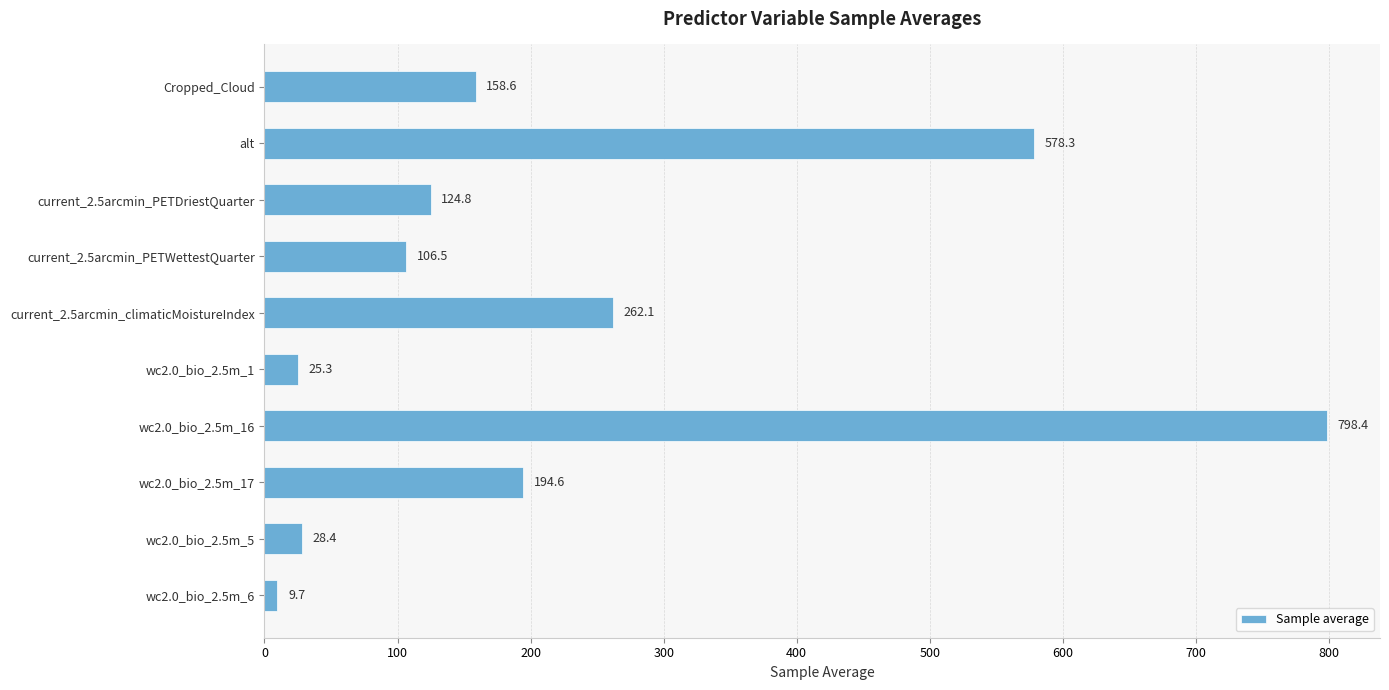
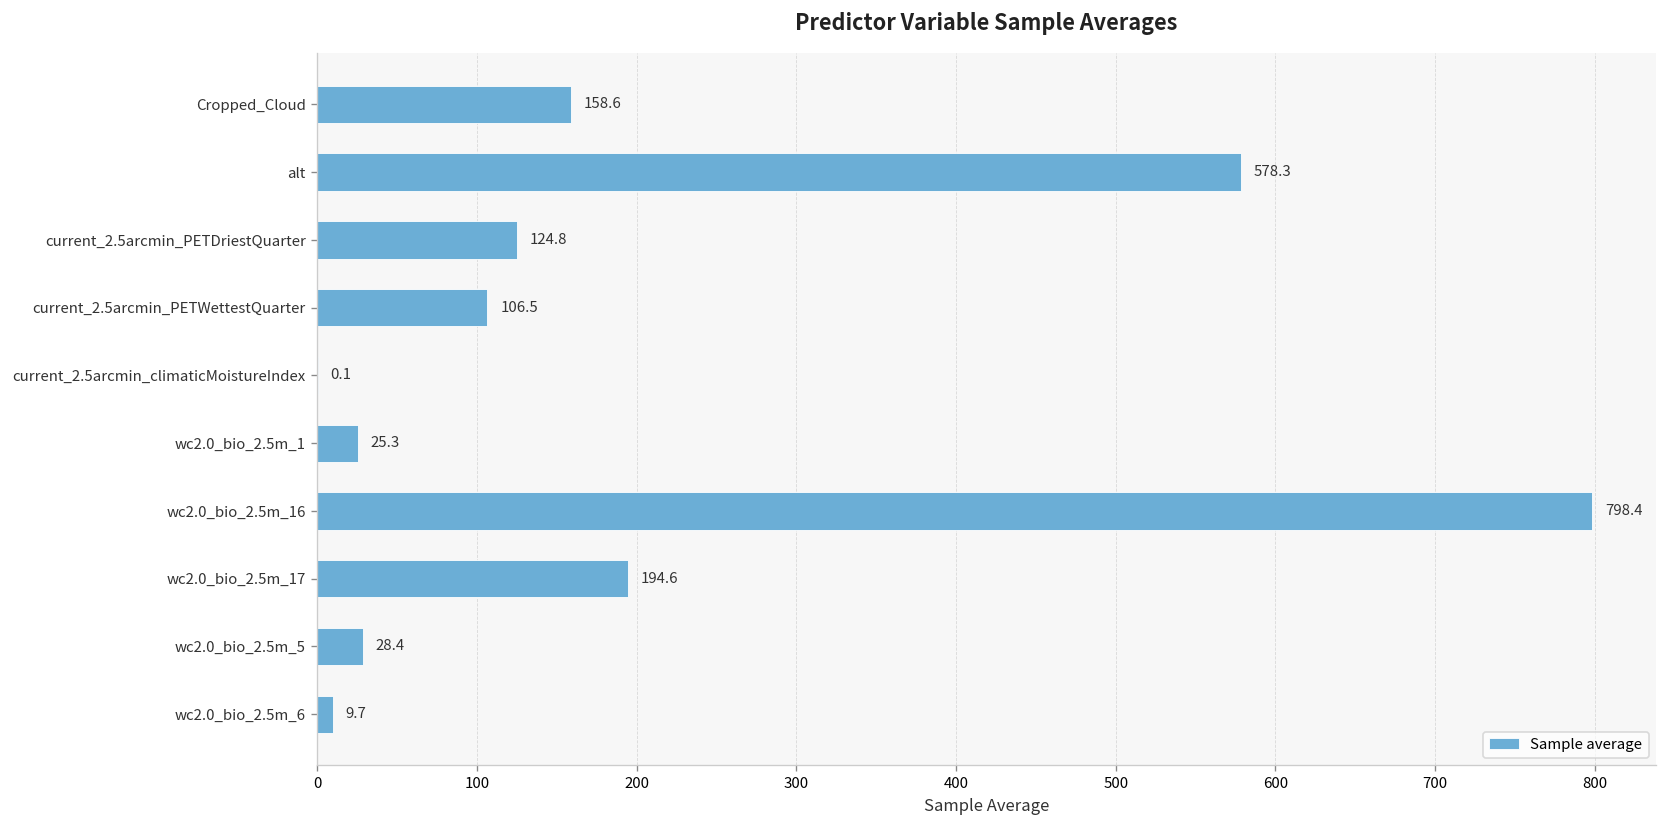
current_2.5arcmin_climaticMoistureIndex: 262.1 -> 0.1
